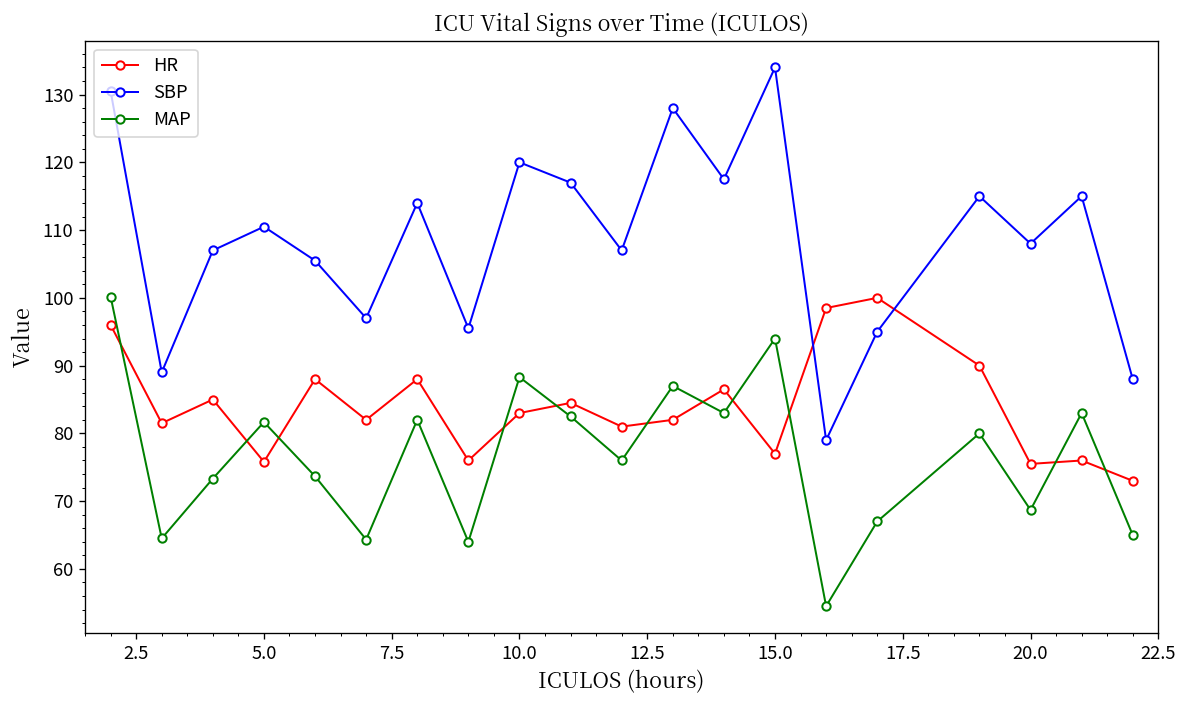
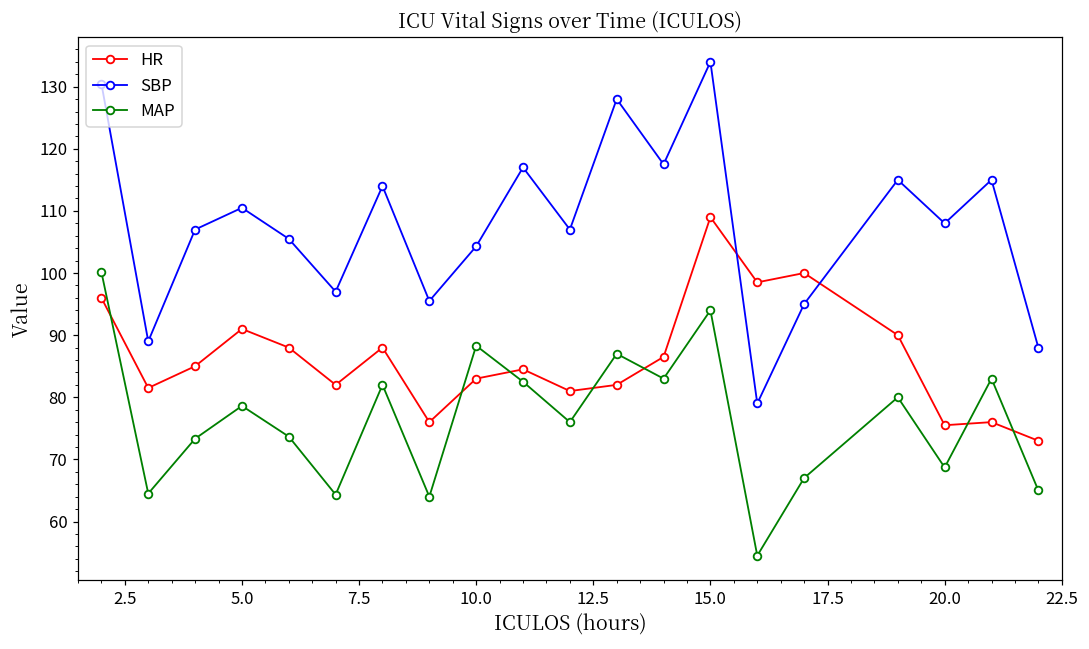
HR, 5.0: 76 -> 91
MAP, 5.0: 82 -> 79
SBP, 10.0: 120 -> 104
HR, 15.0: 77 -> 109
